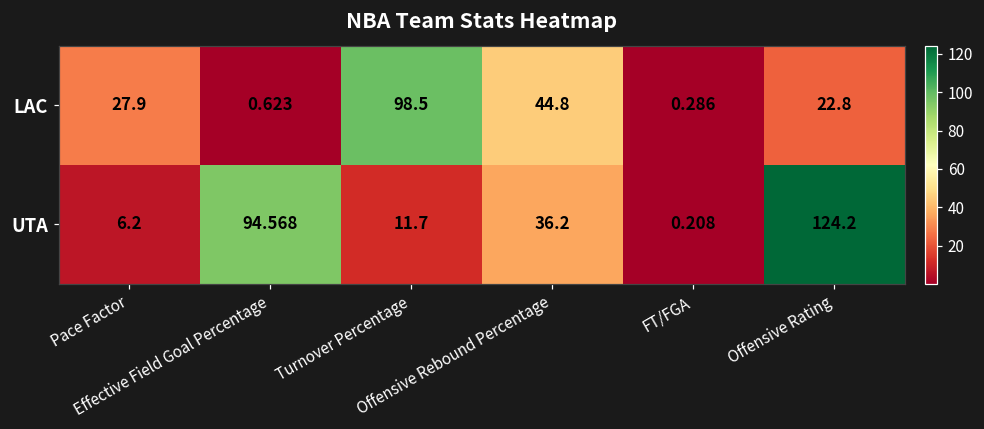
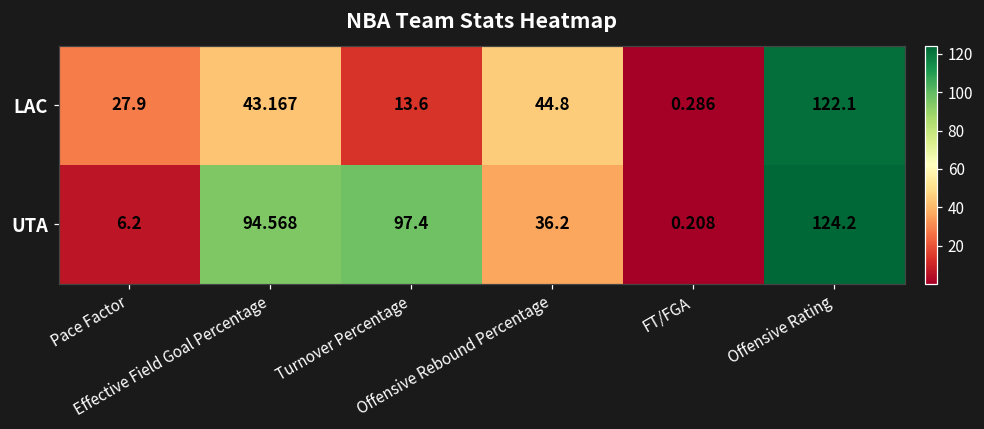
LAC, Effective Field Goal Percentage: 0.623 -> 43.167
LAC, Turnover Percentage: 98.5 -> 13.6
LAC, Offensive Rating: 22.8 -> 122.1
UTA, Turnover Percentage: 11.7 -> 97.4
